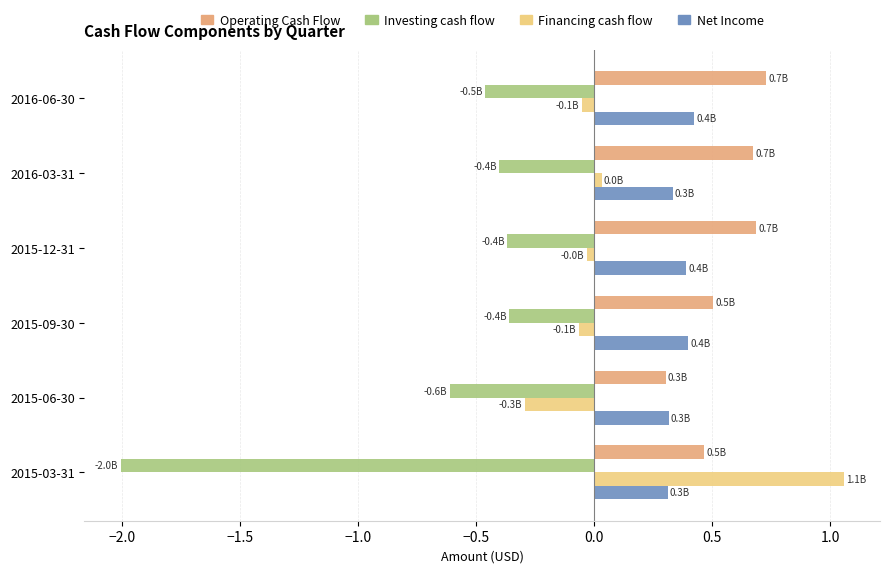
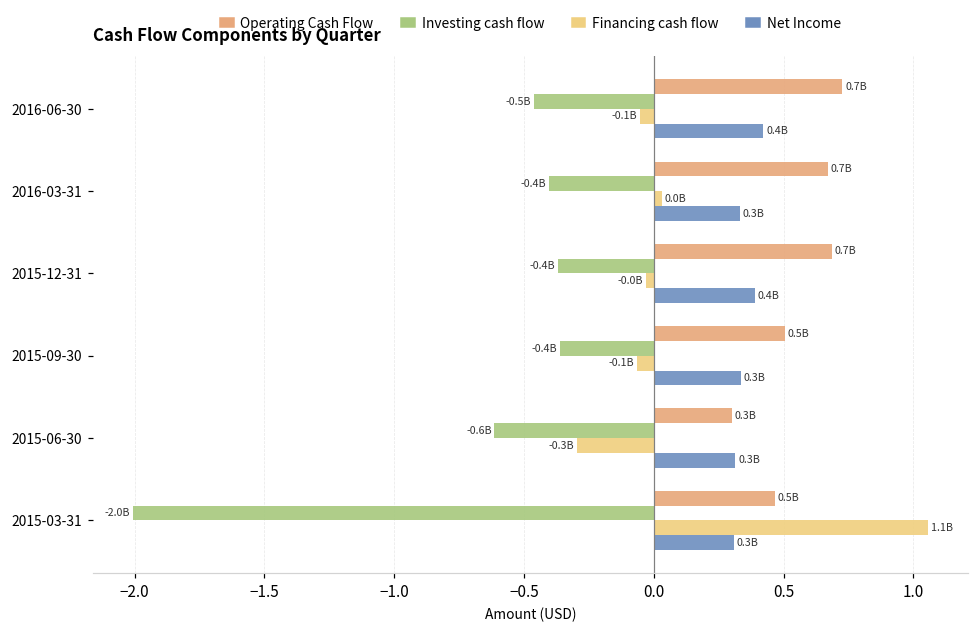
Net Income, 2015-09-30: 0.4B -> 0.3B
